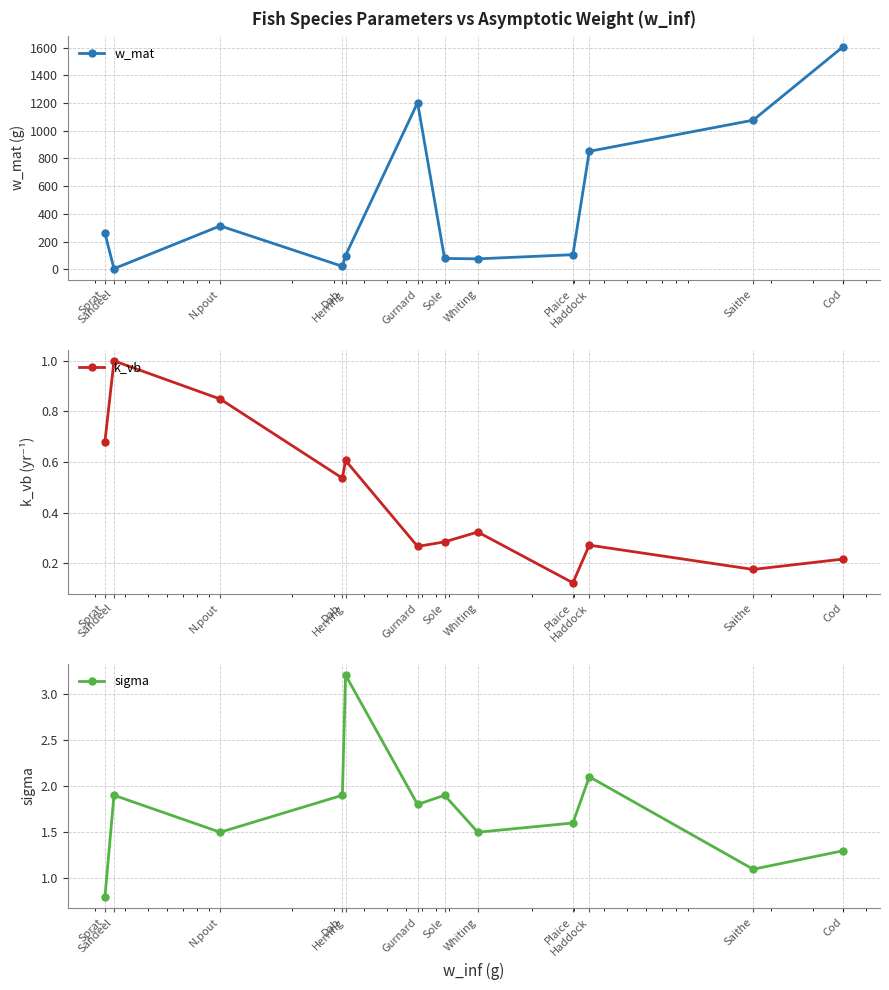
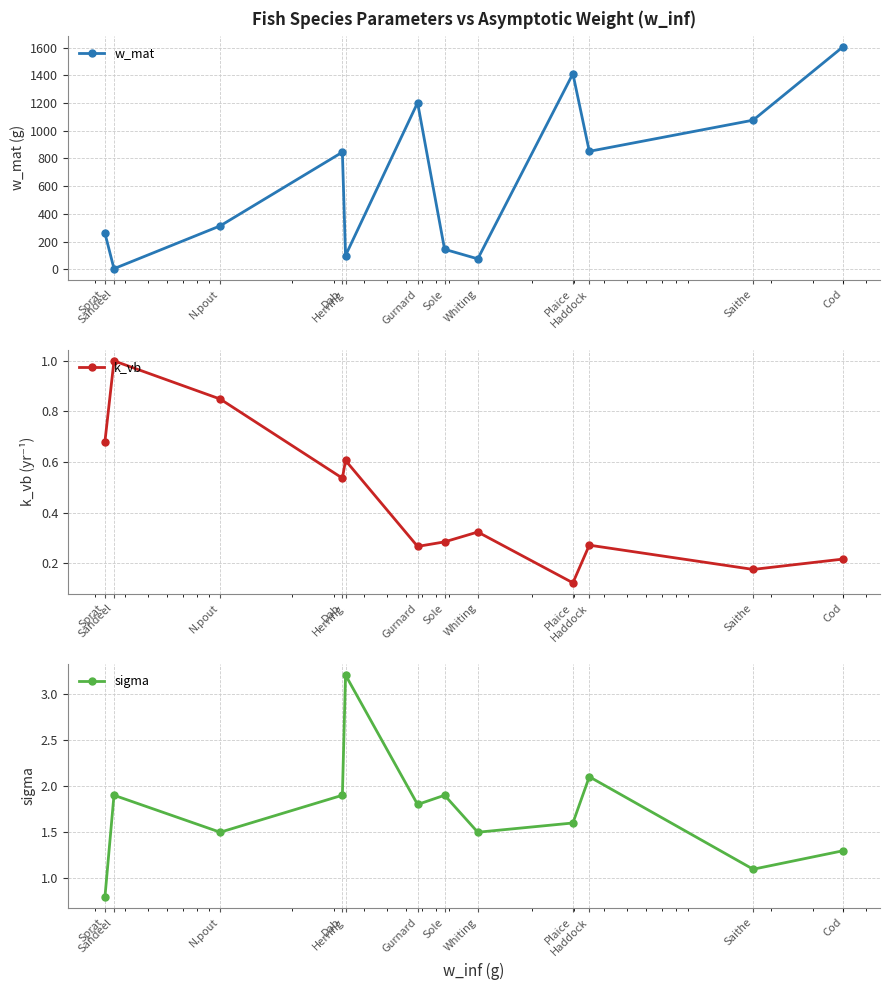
Fish Species Parameters vs Asymptotic Weight (w_inf), Dab: 20 -> 850
Fish Species Parameters vs Asymptotic Weight (w_inf), Sole: 80 -> 140
Fish Species Parameters vs Asymptotic Weight (w_inf), Plaice: 110 -> 1410
